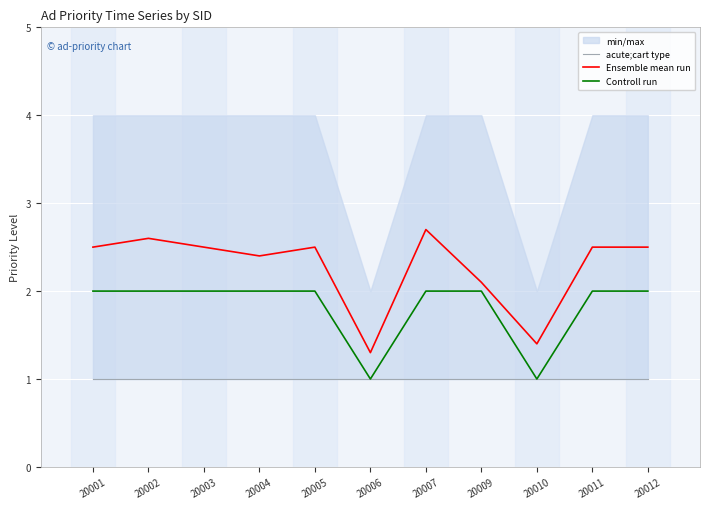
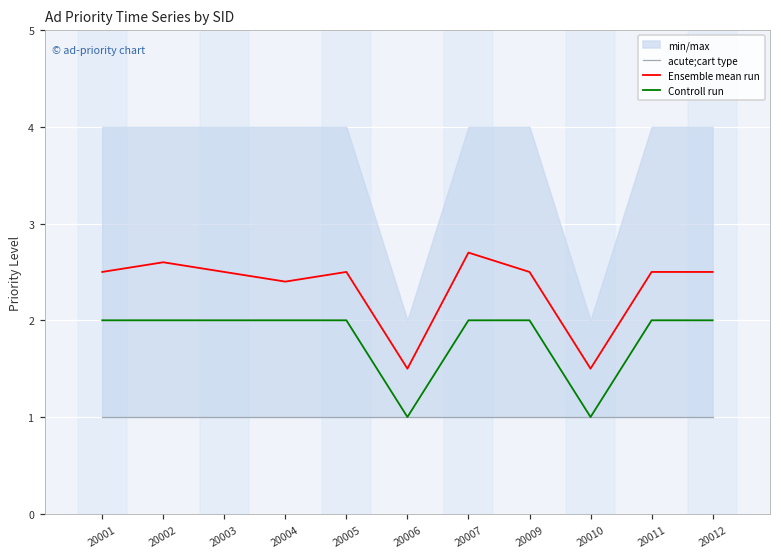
Ensemble mean run, 20006: 1.3 -> 1.5
Ensemble mean run, 20009: 2.1 -> 2.5
Ensemble mean run, 20010: 1.4 -> 1.5
